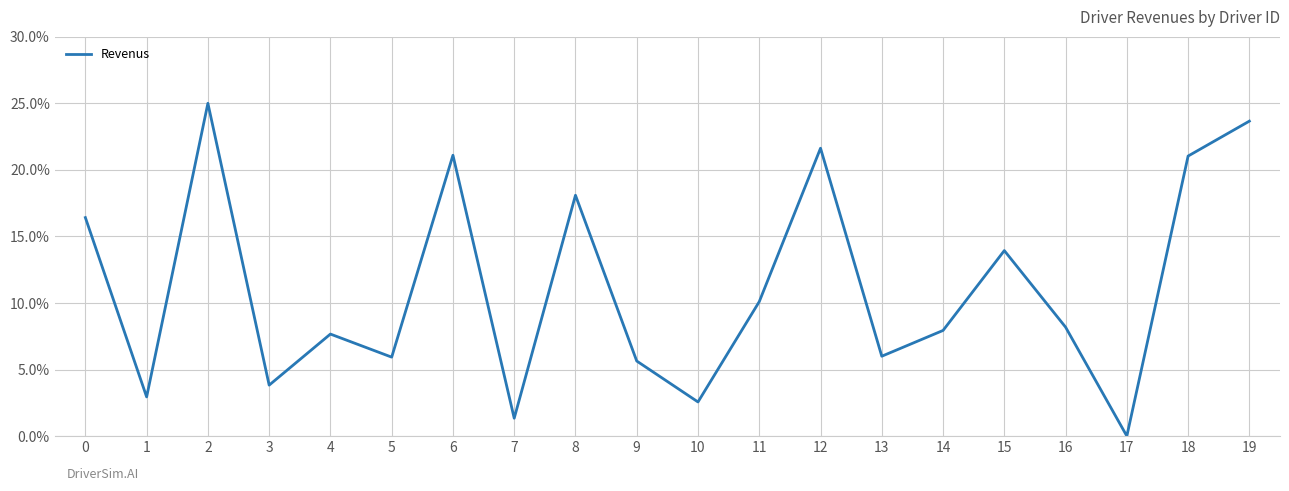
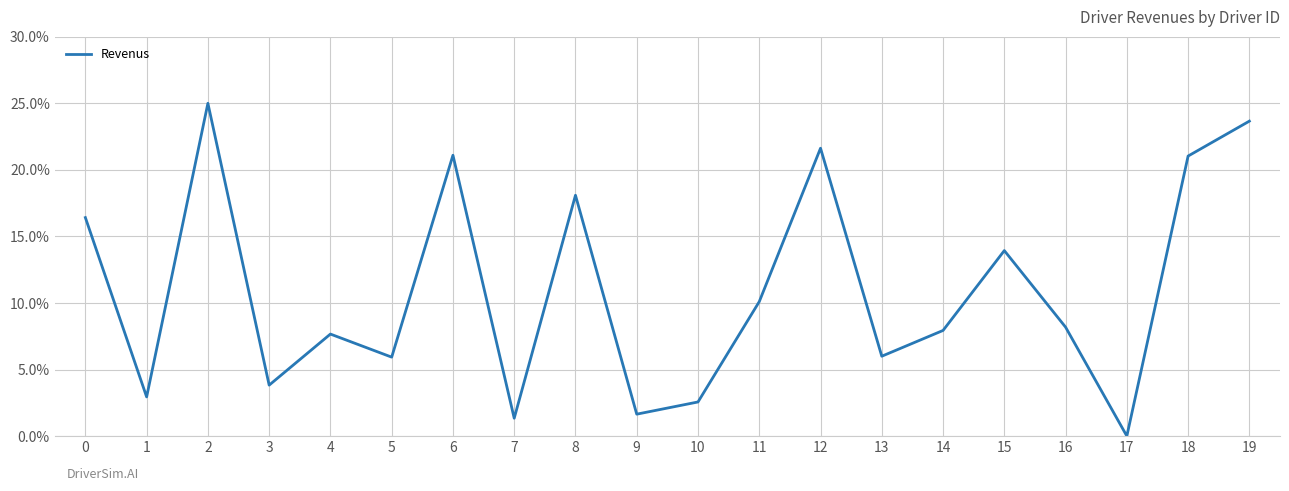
9: 5.6% -> 1.6%
